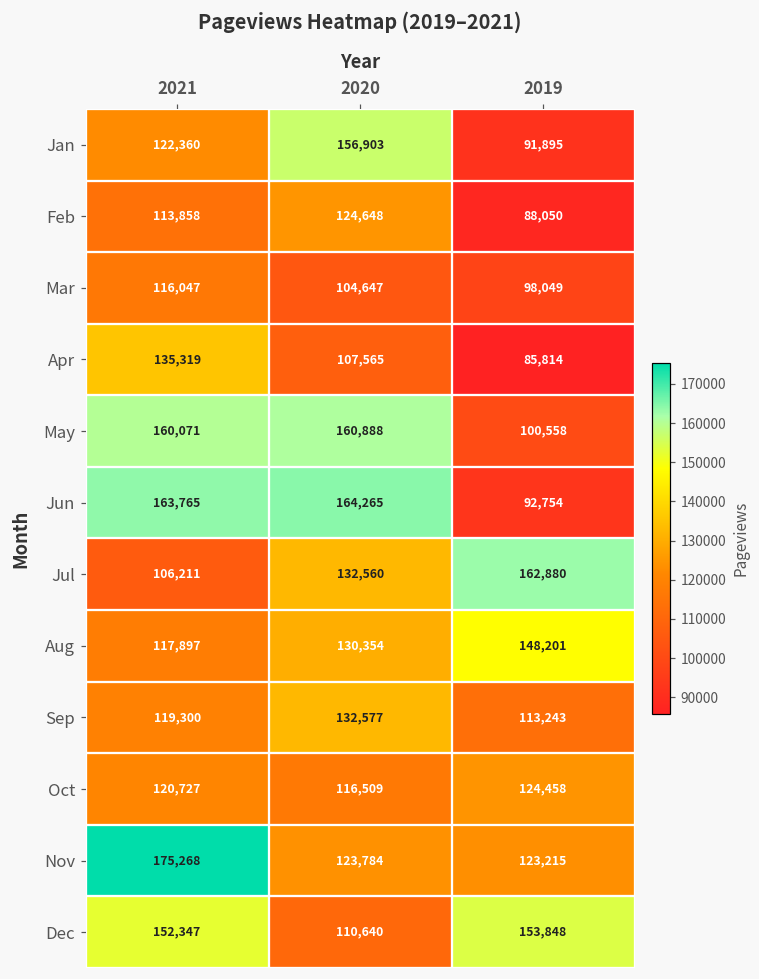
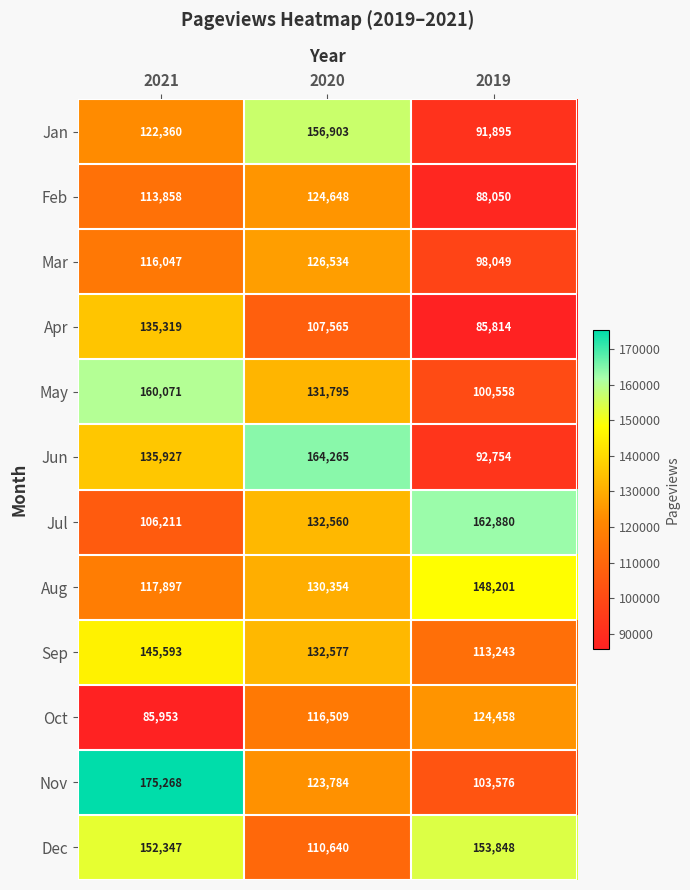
Mar, 2020: 104,647 -> 126,534
May, 2020: 160,888 -> 131,795
Jun, 2021: 163,765 -> 135,927
Sep, 2021: 119,300 -> 145,593
Oct, 2021: 120,727 -> 85,953
Nov, 2019: 123,215 -> 103,576
